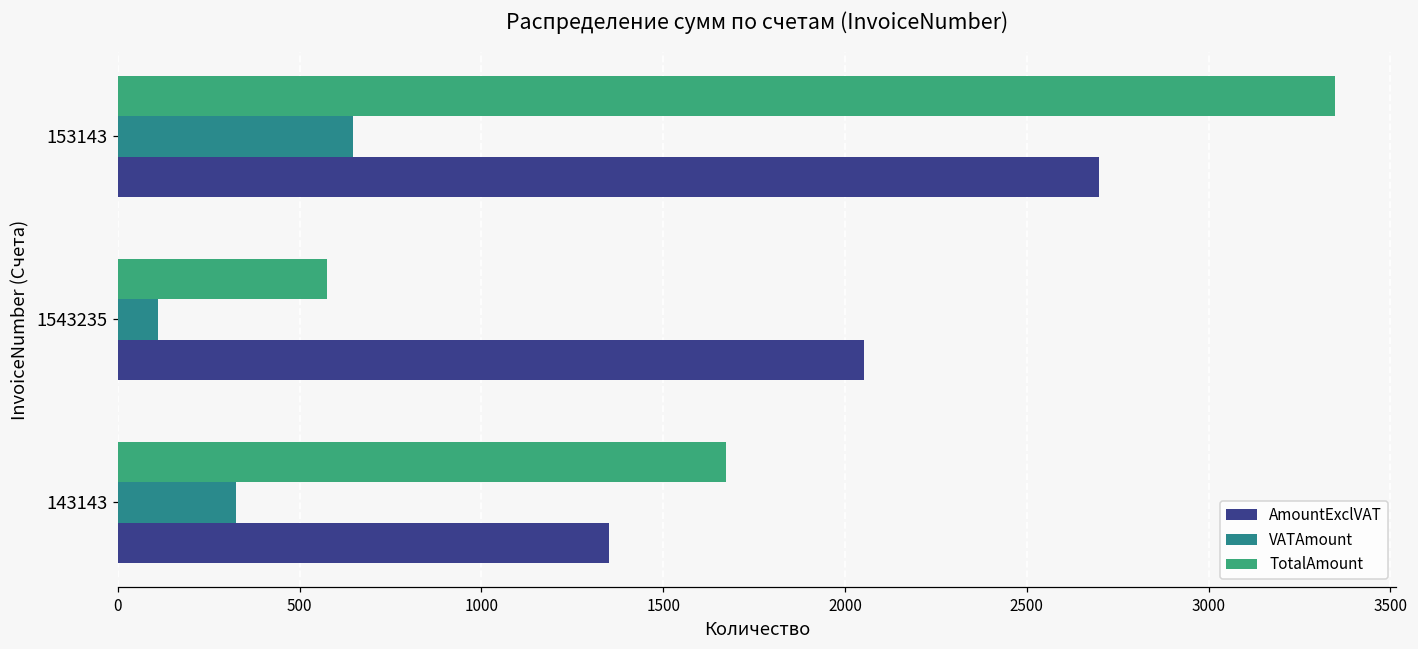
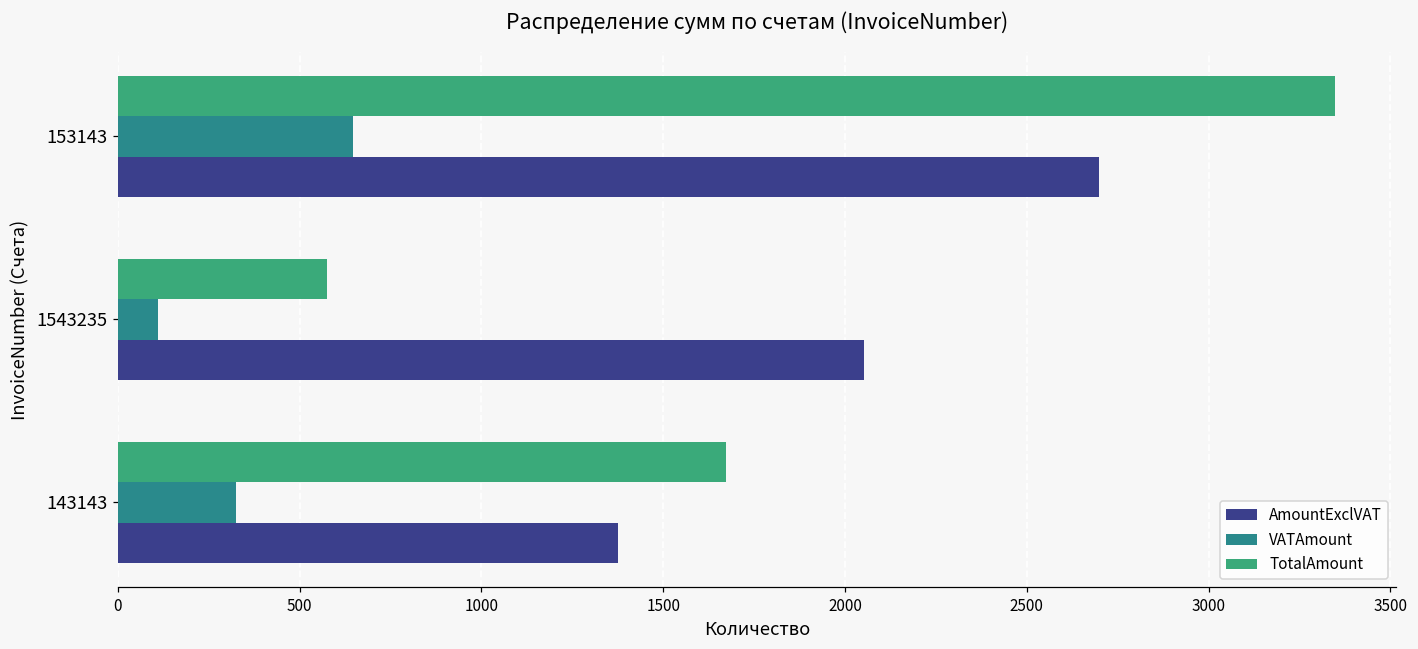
AmountExclVAT, 143143: 1350 -> 1380
